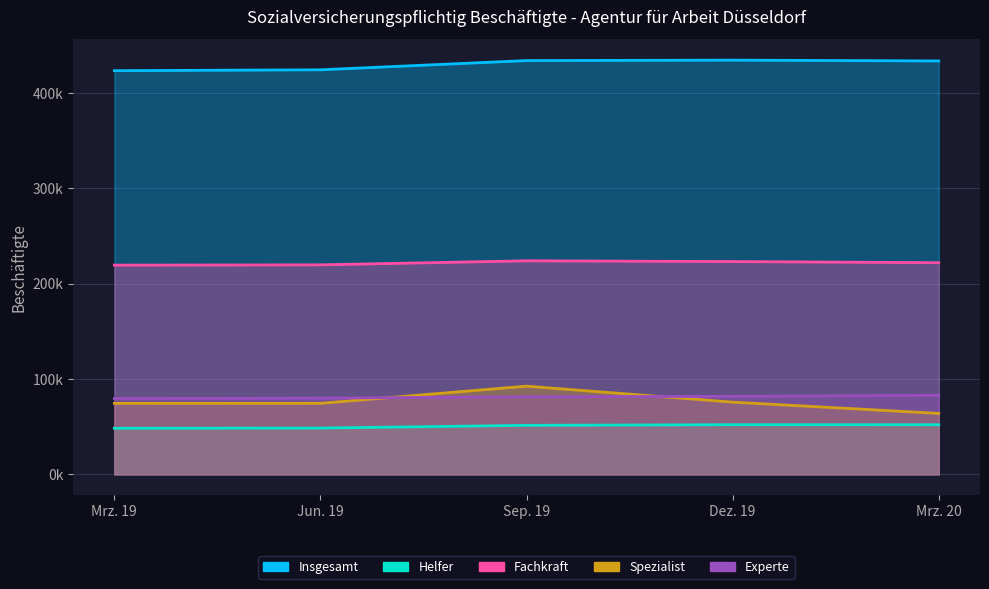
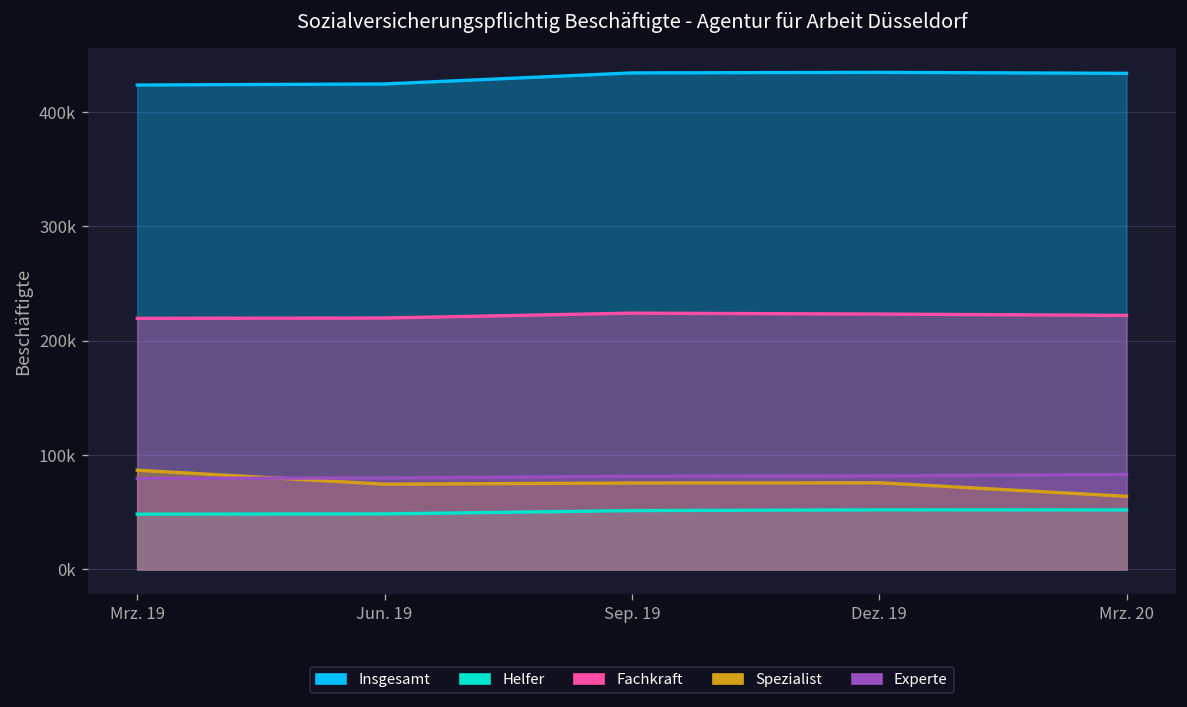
Spezialist, Mrz. 19: 70000 -> 90000
Spezialist, Sep. 19: 90000 -> 80000
